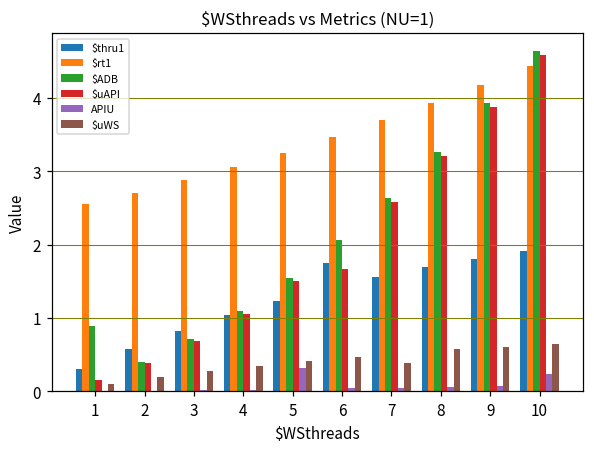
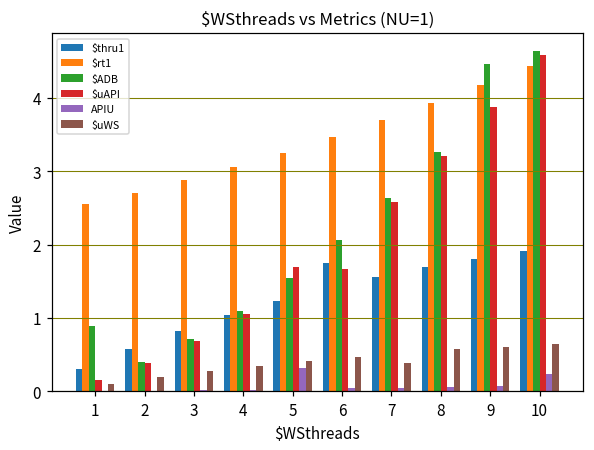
$uAPI, 5: 1.5 -> 1.7
$ADB, 9: 3.9 -> 4.5
